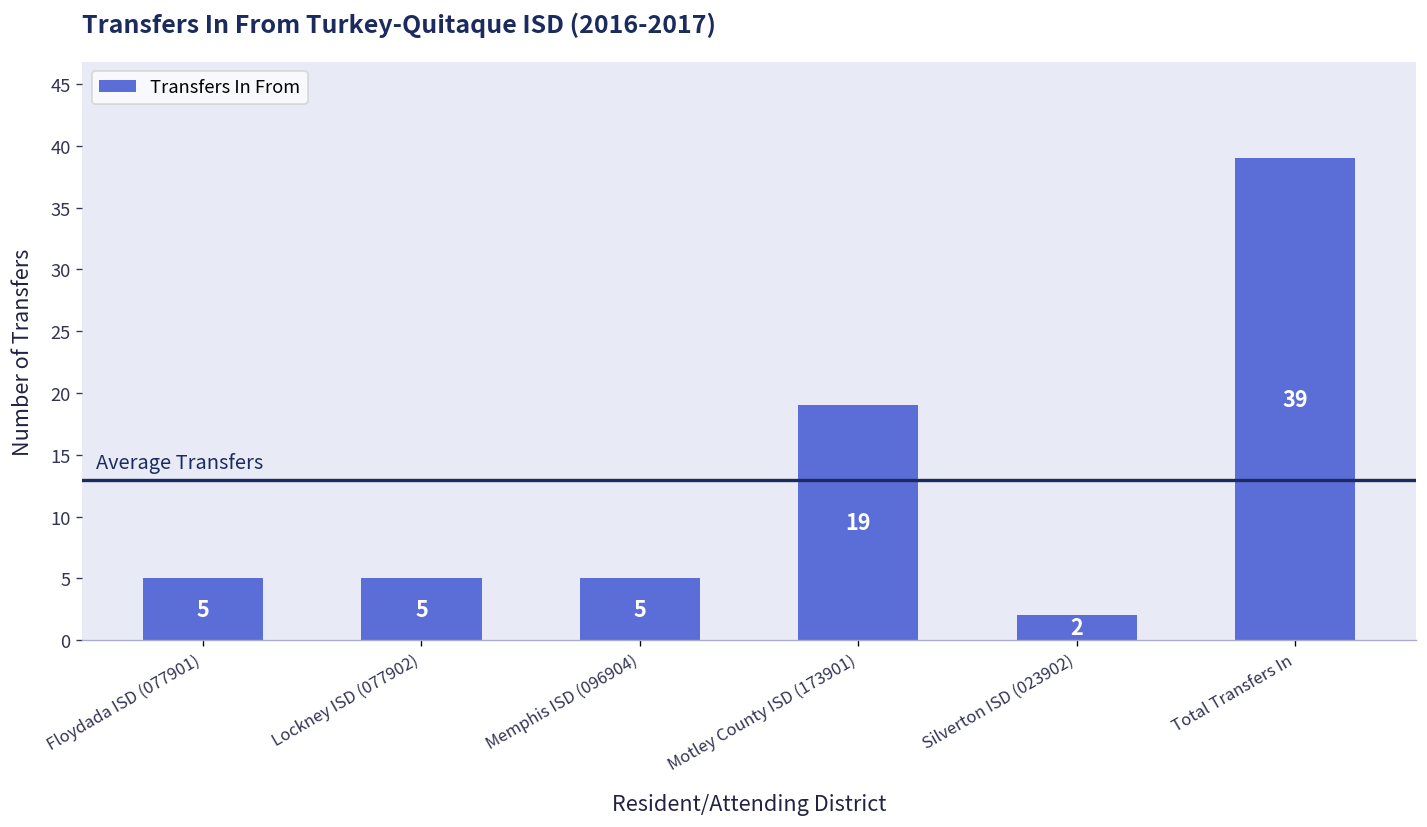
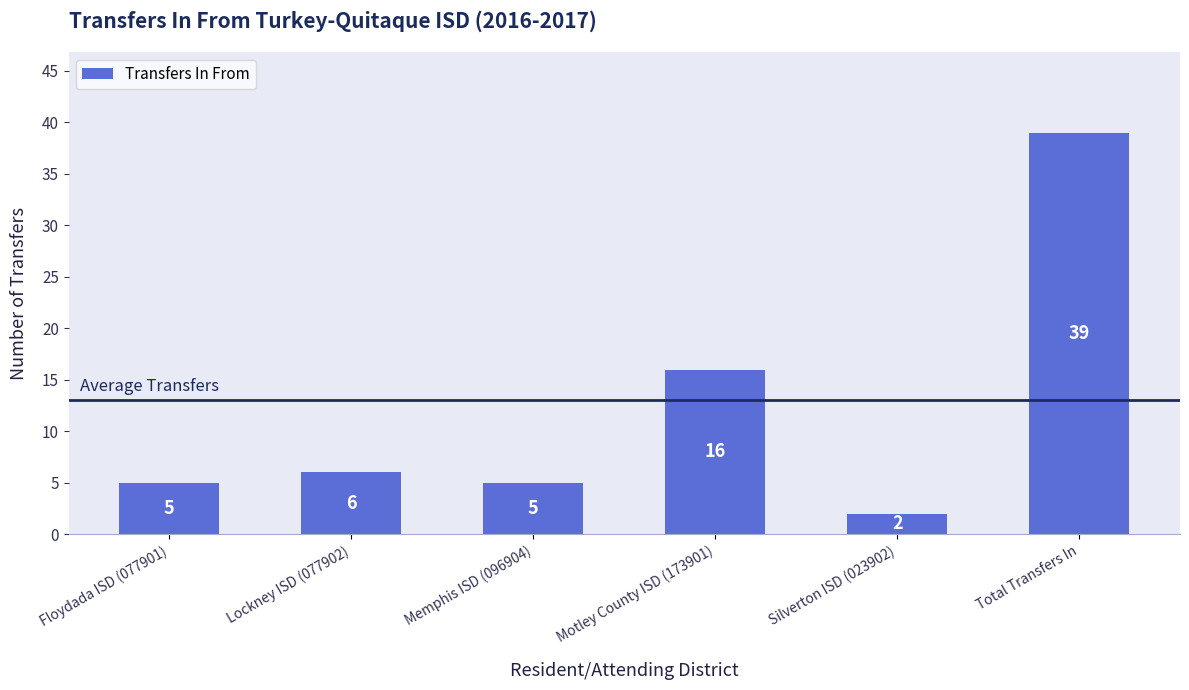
Lockney ISD (077902): 5 -> 6
Motley County ISD (173901): 19 -> 16
